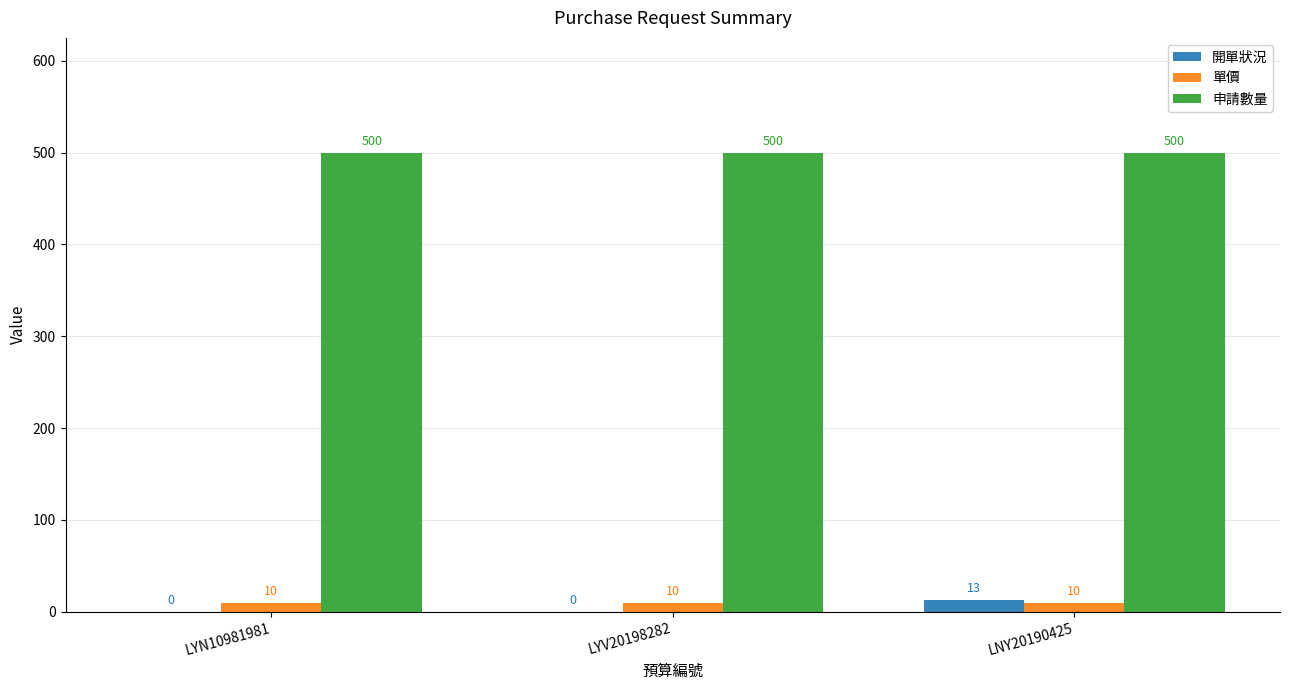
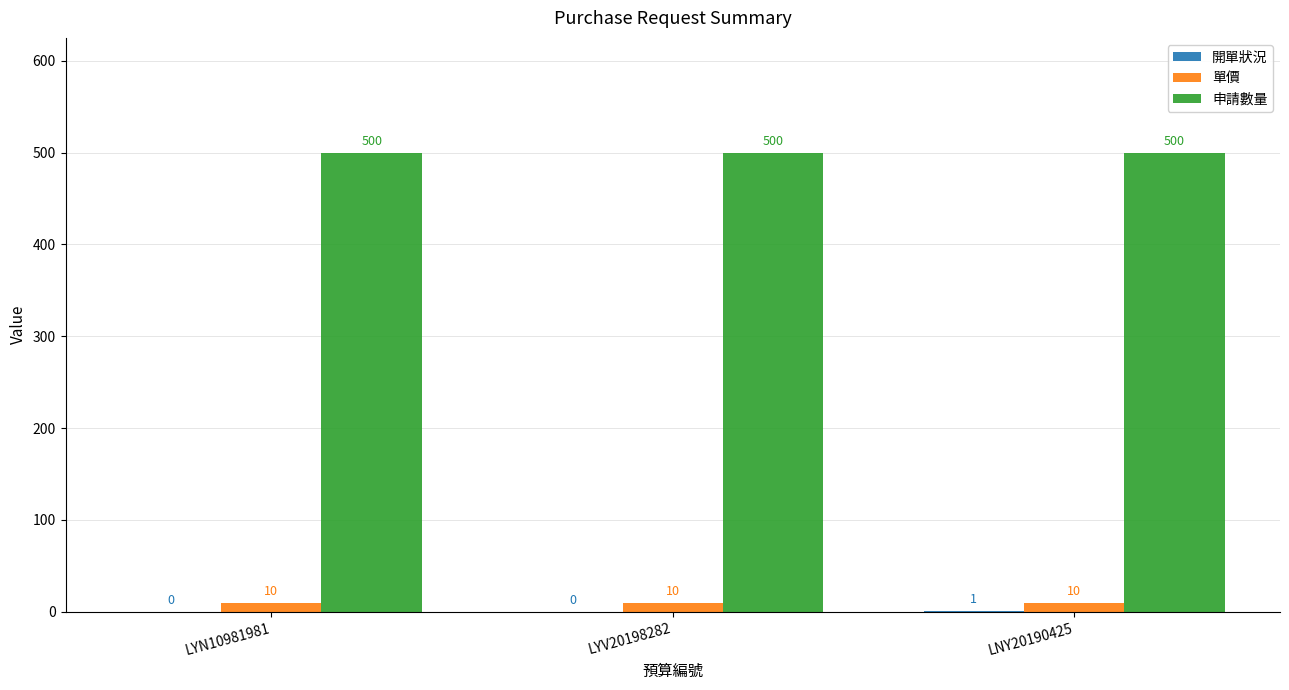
開單狀況, LNY20190425: 13 -> 1
